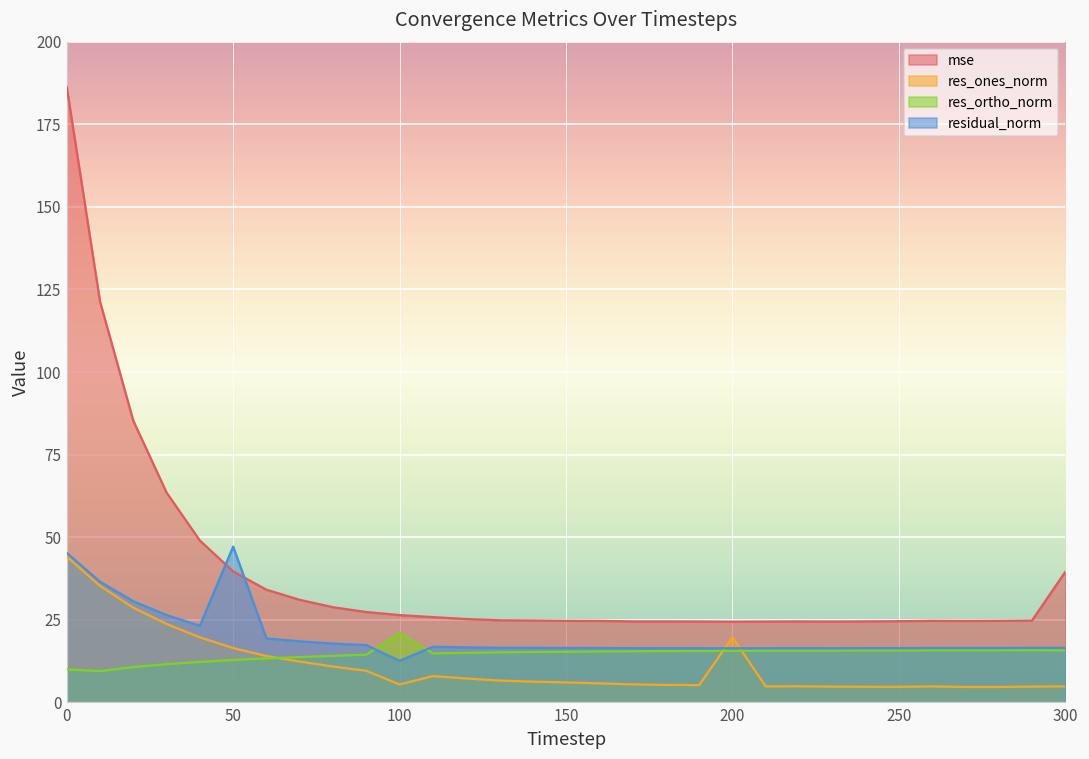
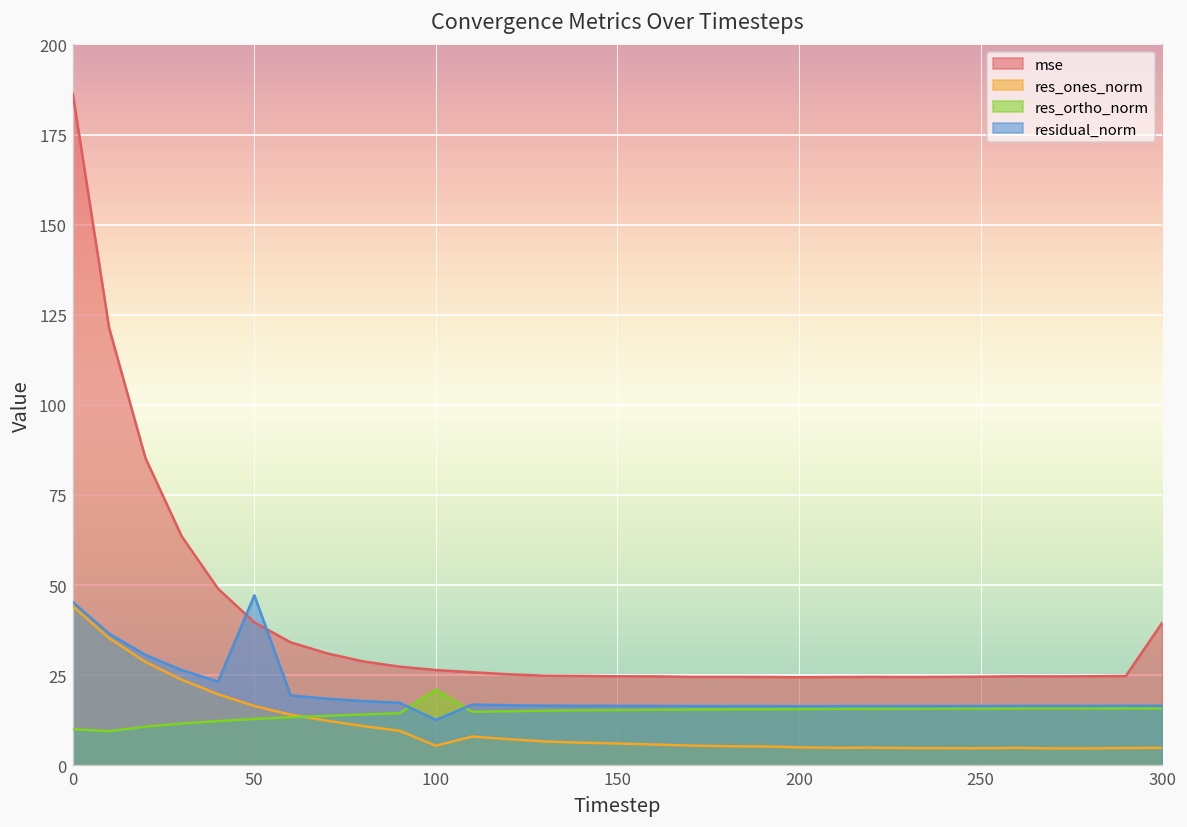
res_ones_norm, 200: 20 -> 5
